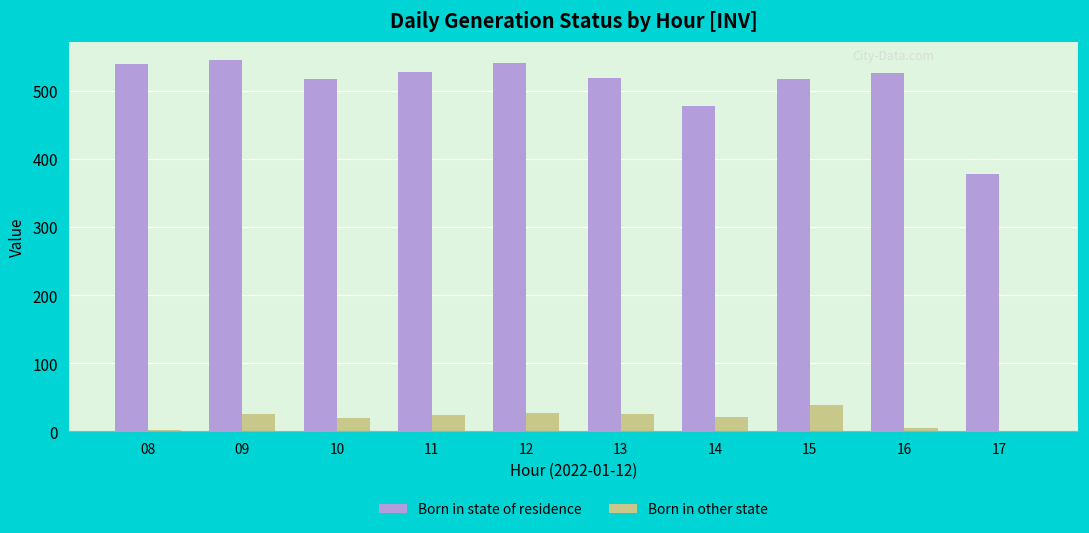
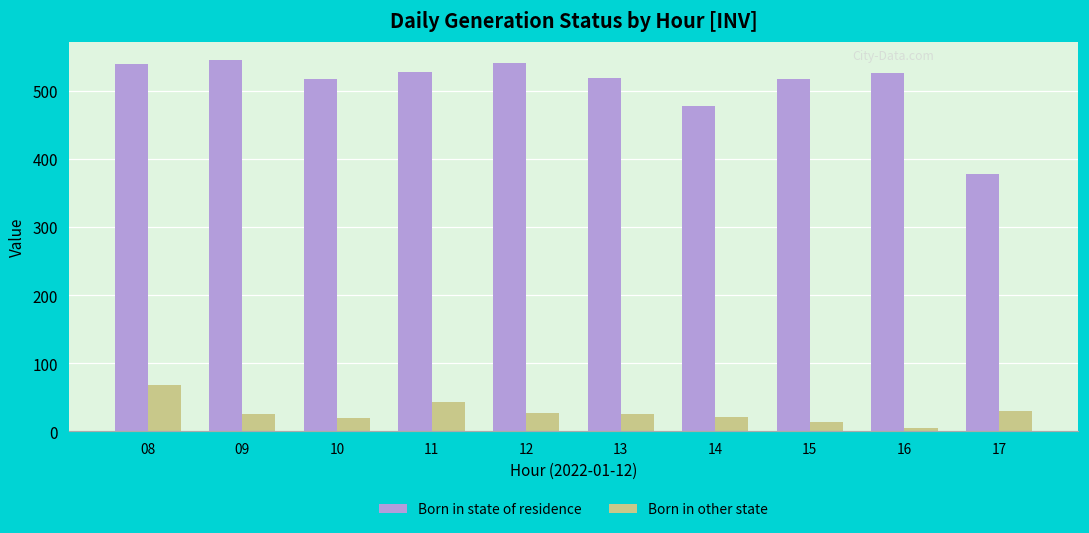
Born in other state, 08: 0 -> 70
Born in other state, 11: 20 -> 40
Born in other state, 15: 40 -> 10
Born in other state, 17: 0 -> 30
